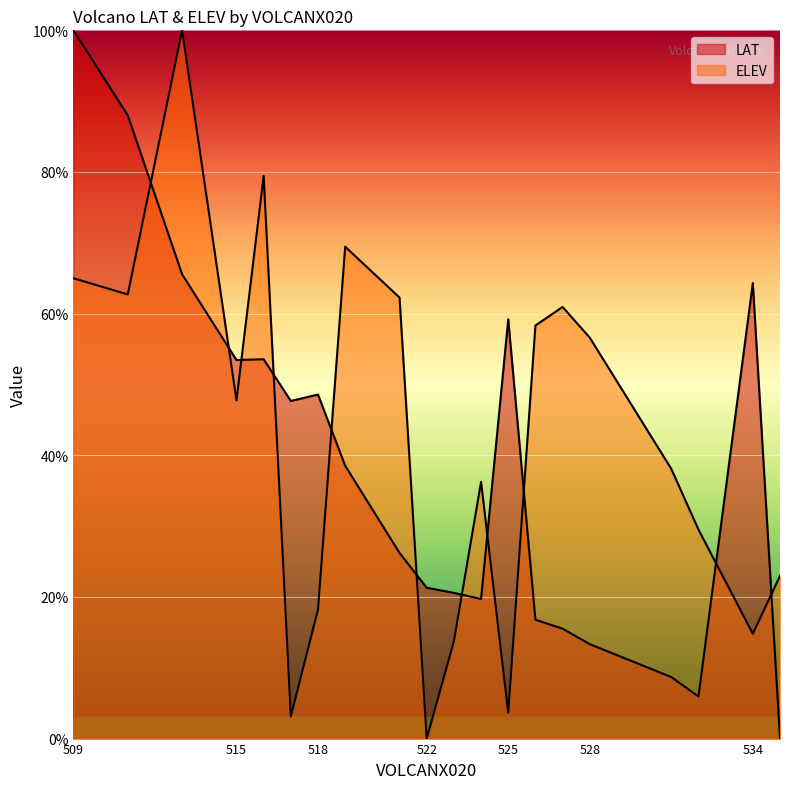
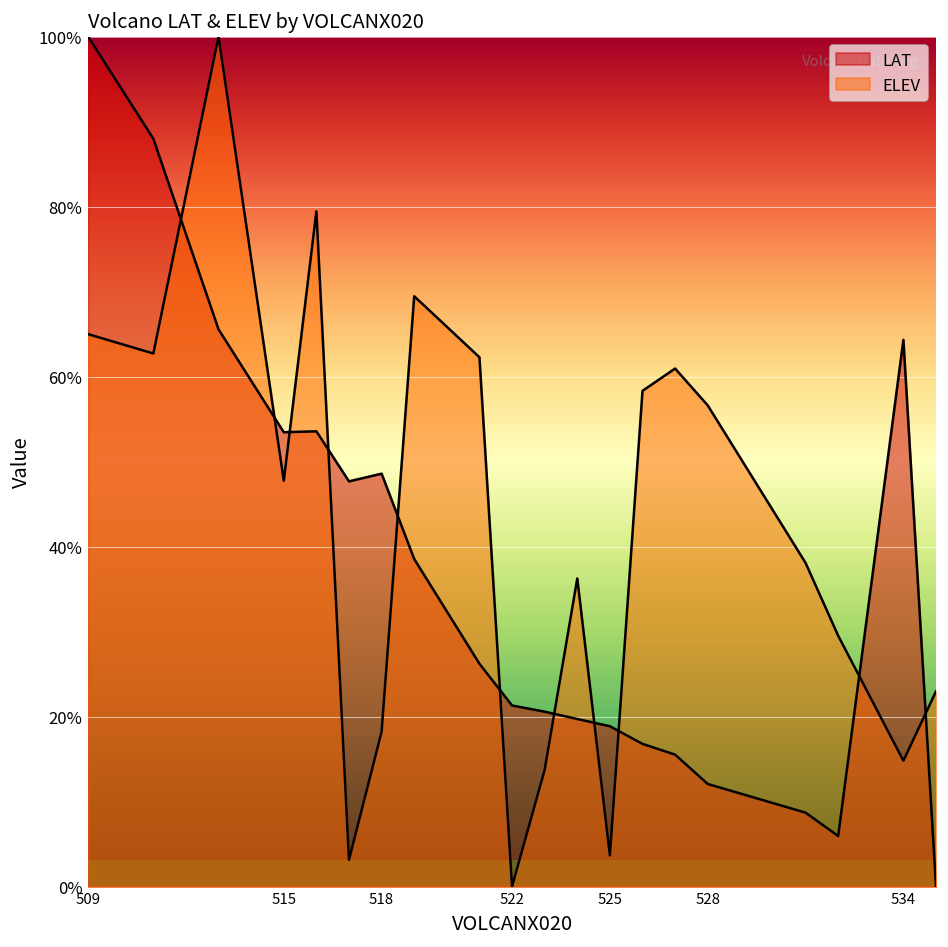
LAT, 525: 59% -> 19%
LAT, 528: 13% -> 12%
